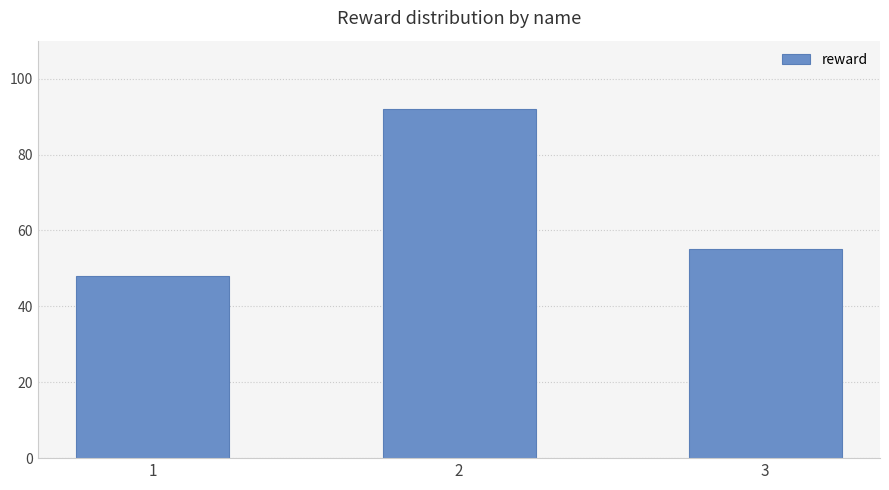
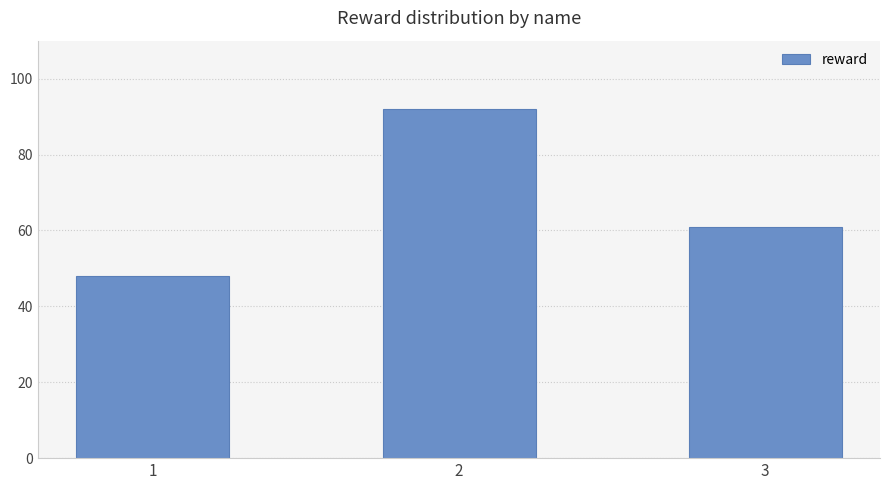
3: 55 -> 61
